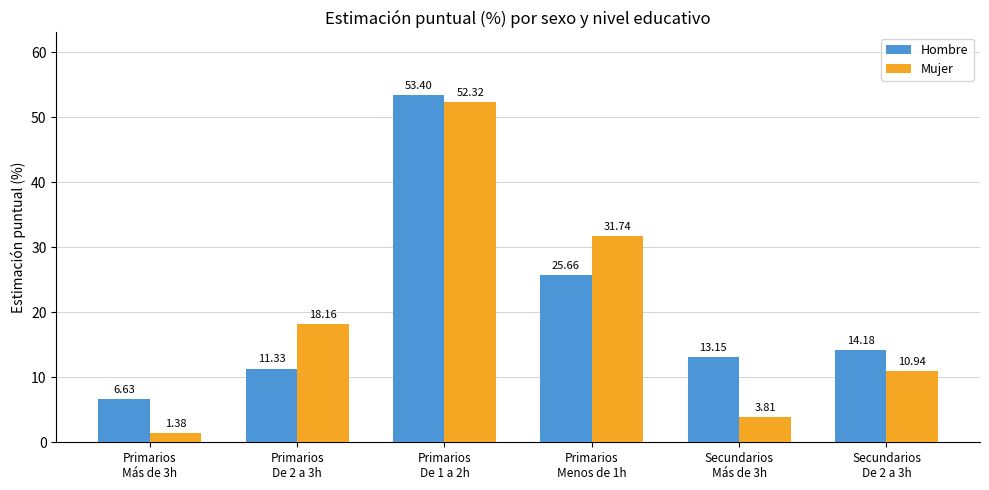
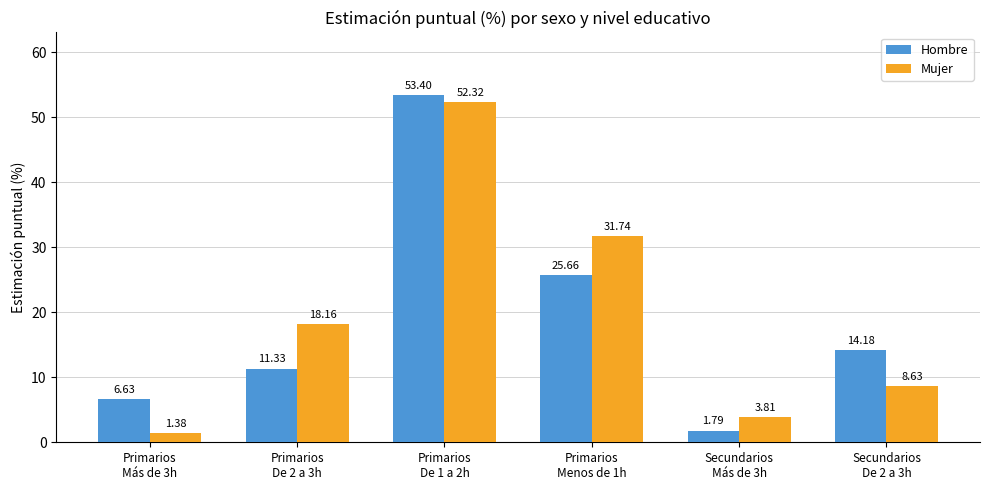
Hombre, Secundarios Más de 3h: 13.15 -> 1.79
Mujer, Secundarios De 2 a 3h: 10.94 -> 8.63
